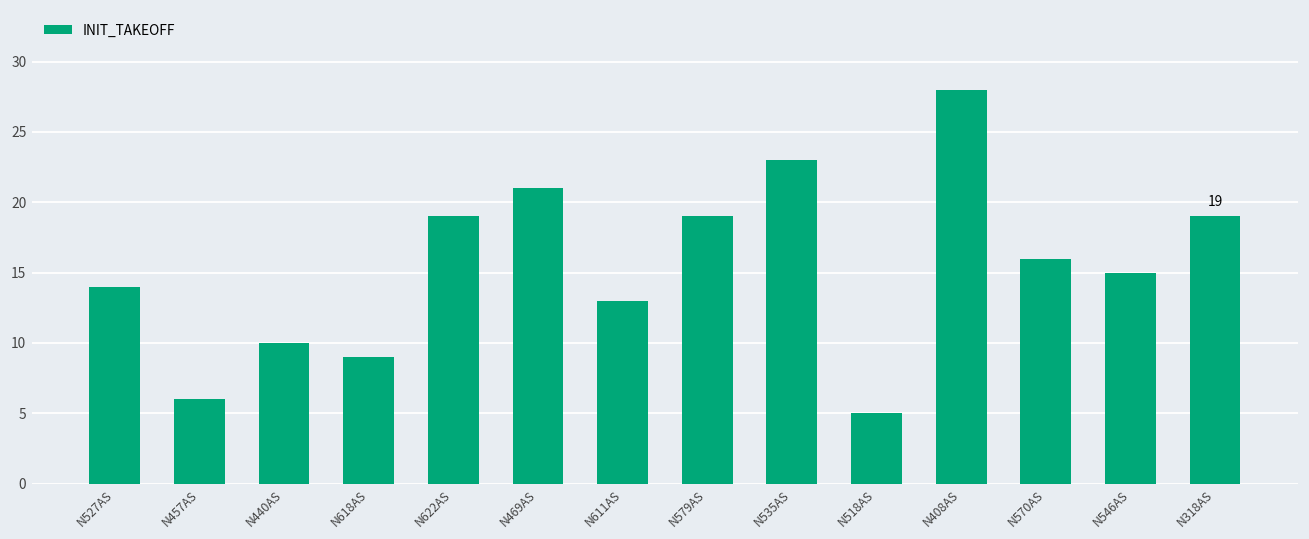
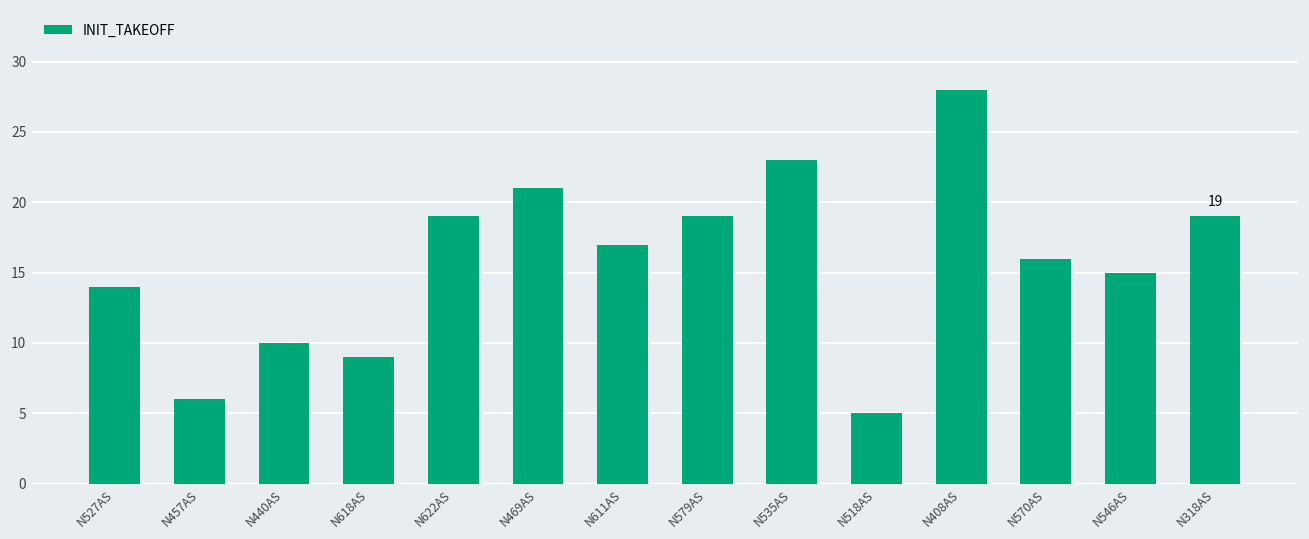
N611AS: 13 -> 17
